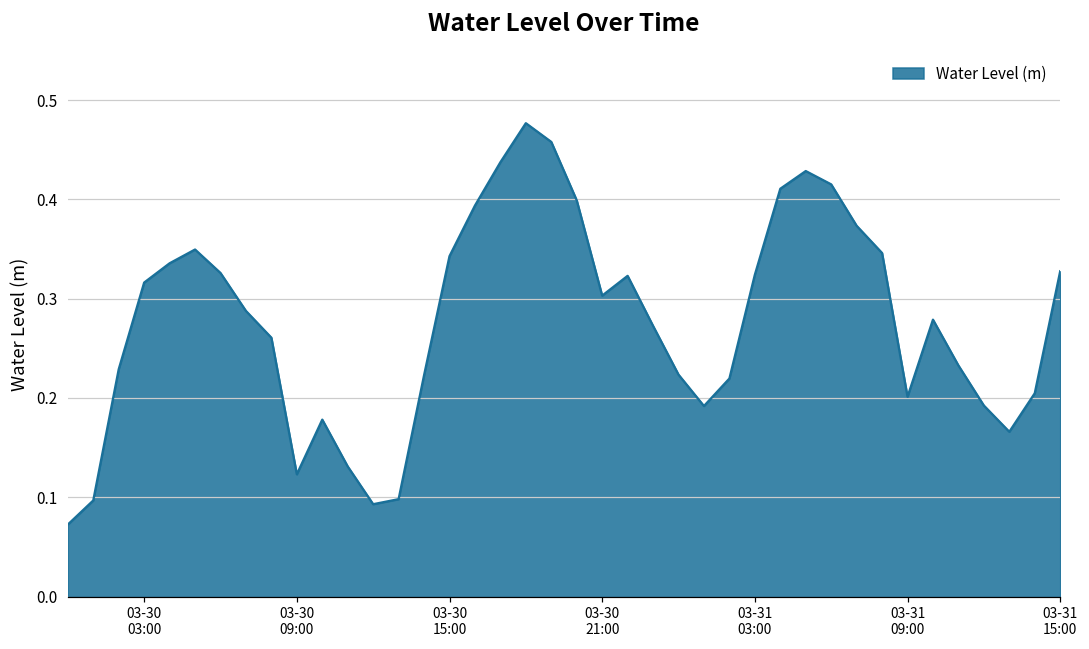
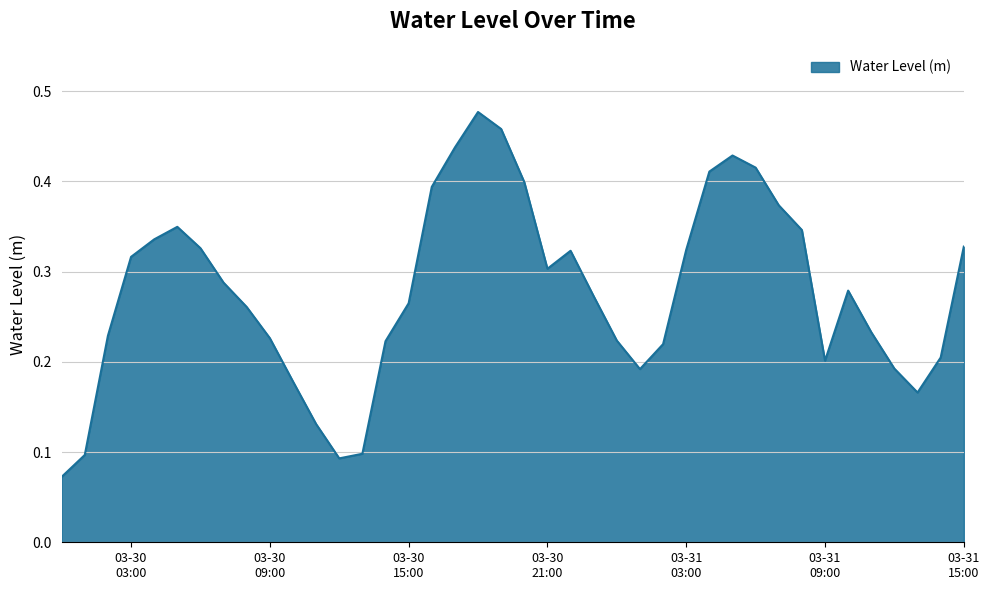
03-30 09:00: 0.12 -> 0.23
03-30 15:00: 0.34 -> 0.26
